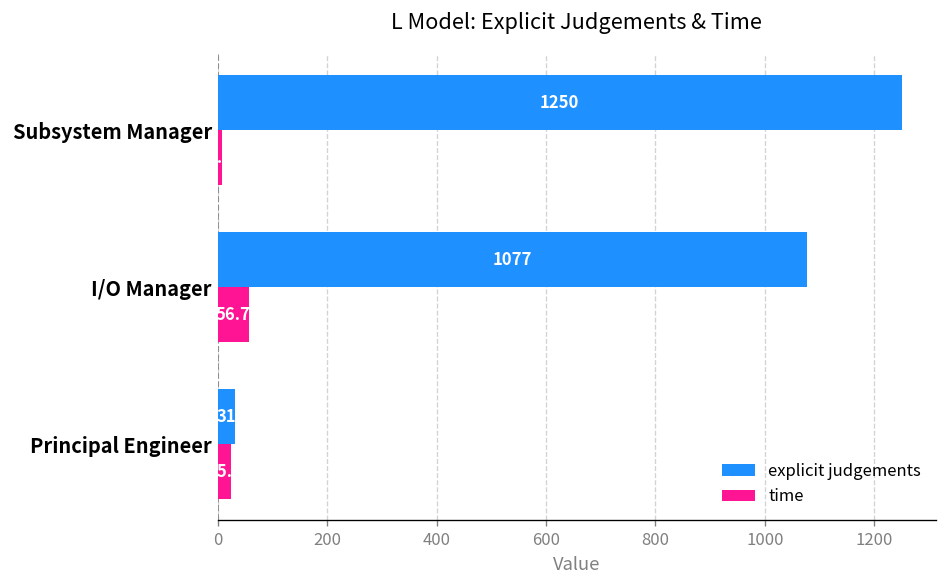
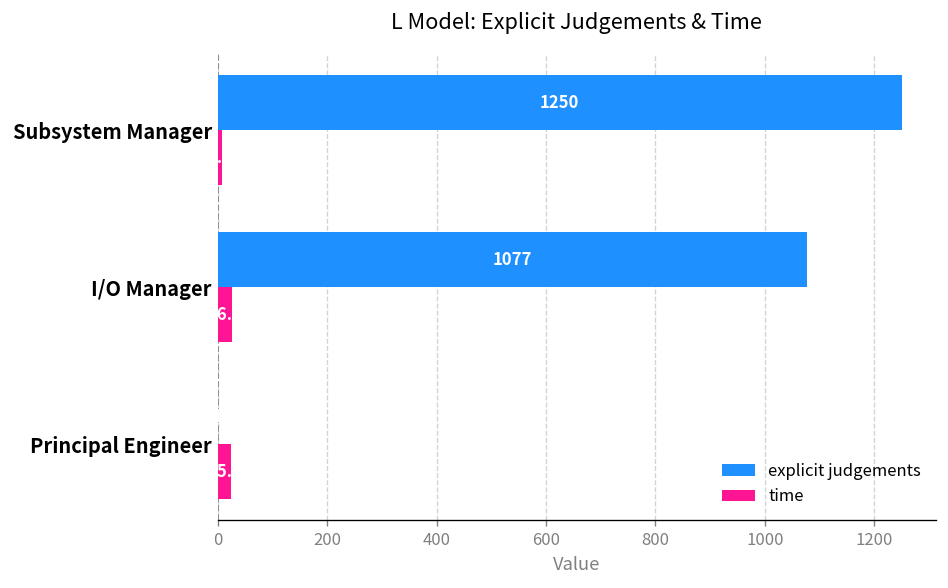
time, I/O Manager: 60 -> 30
explicit judgements, Principal Engineer: 30 -> 0
